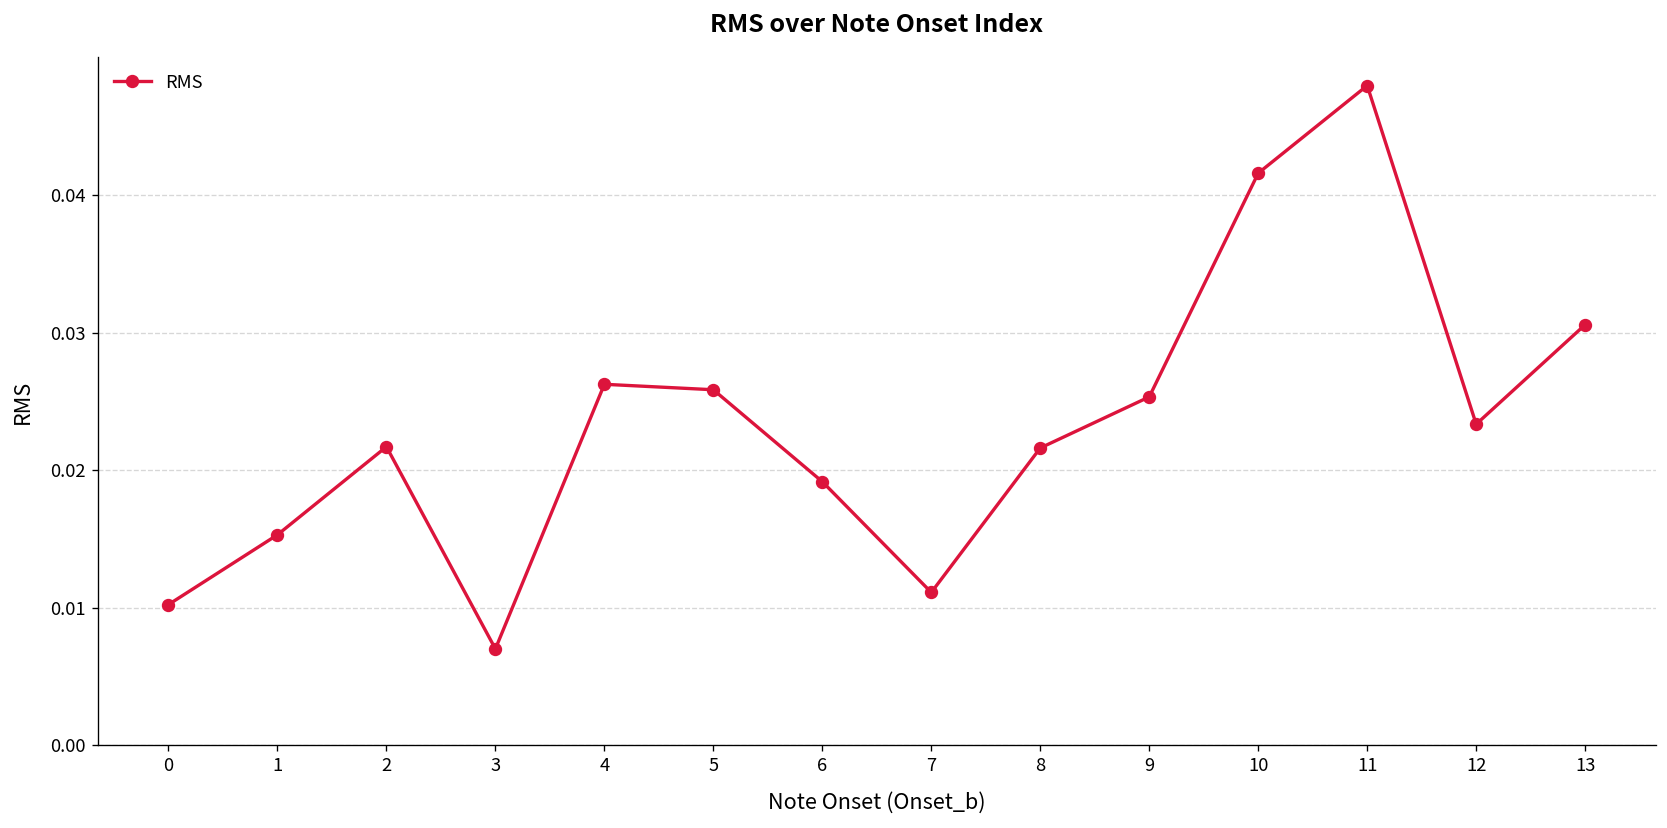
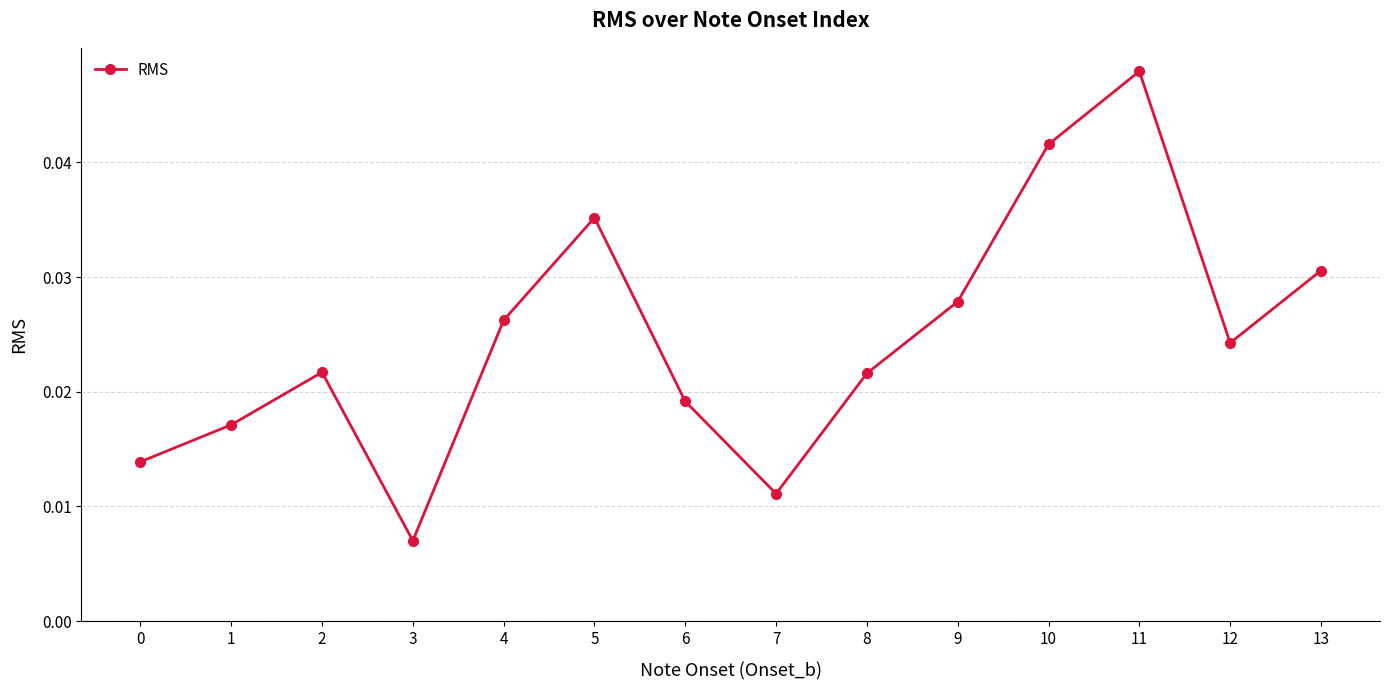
0: 0.0102 -> 0.0139
1: 0.0153 -> 0.0171
5: 0.0258 -> 0.0352
9: 0.0253 -> 0.0279
12: 0.0233 -> 0.0243
